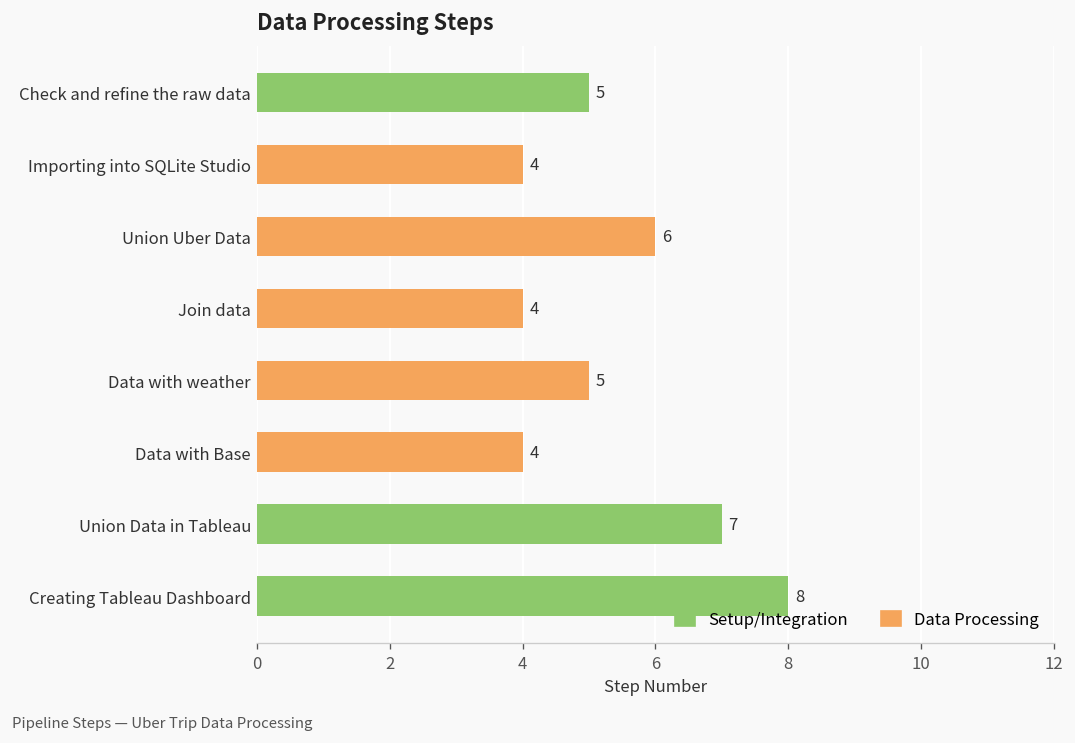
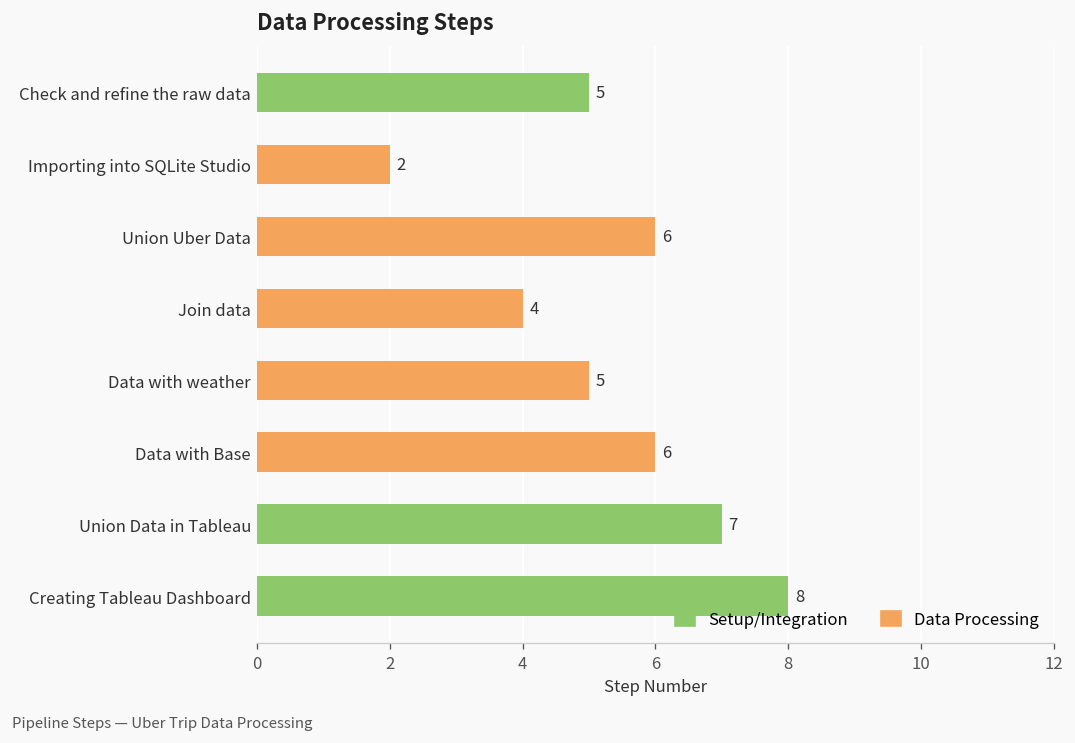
Importing into SQLite Studio: 4 -> 2
Data with Base: 4 -> 6
